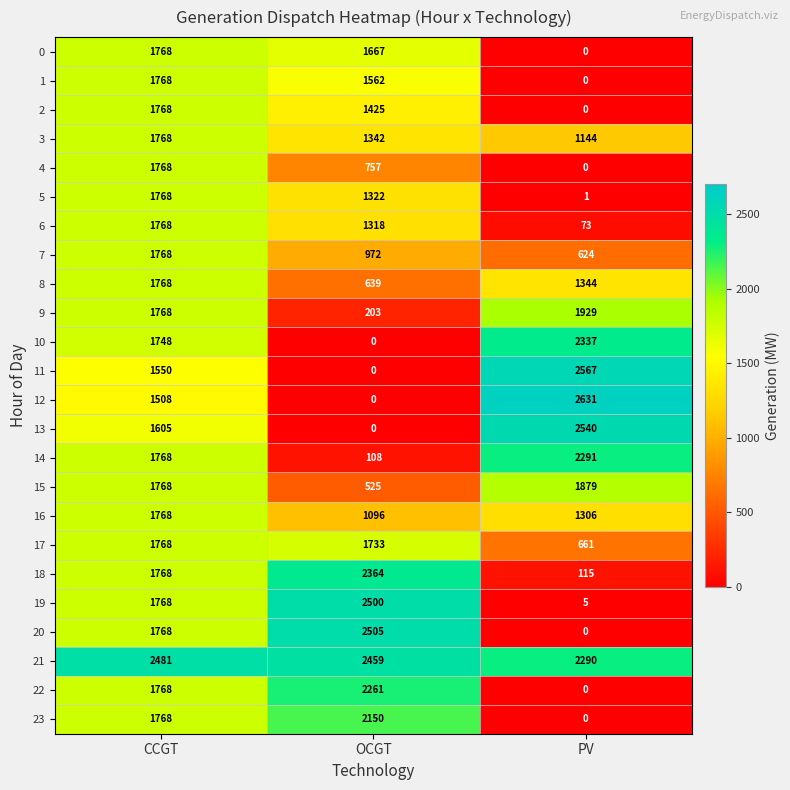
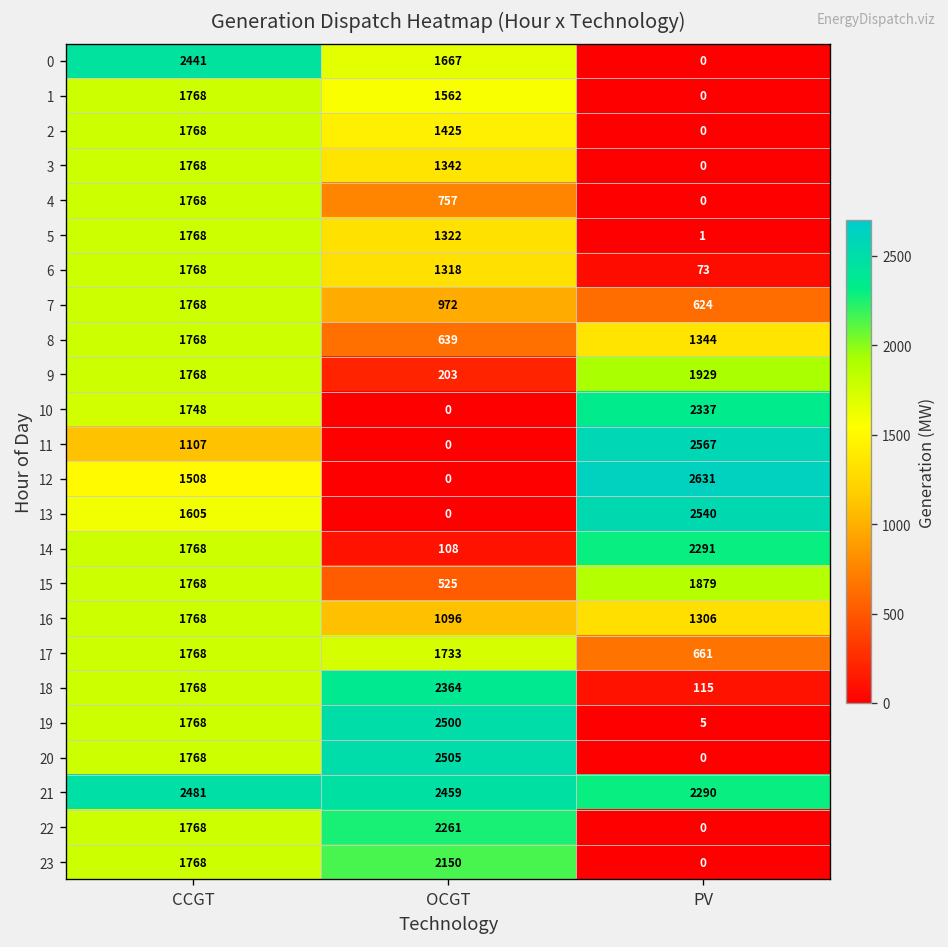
0, CCGT: 1768 -> 2441
3, PV: 1144 -> 0
11, CCGT: 1550 -> 1107
